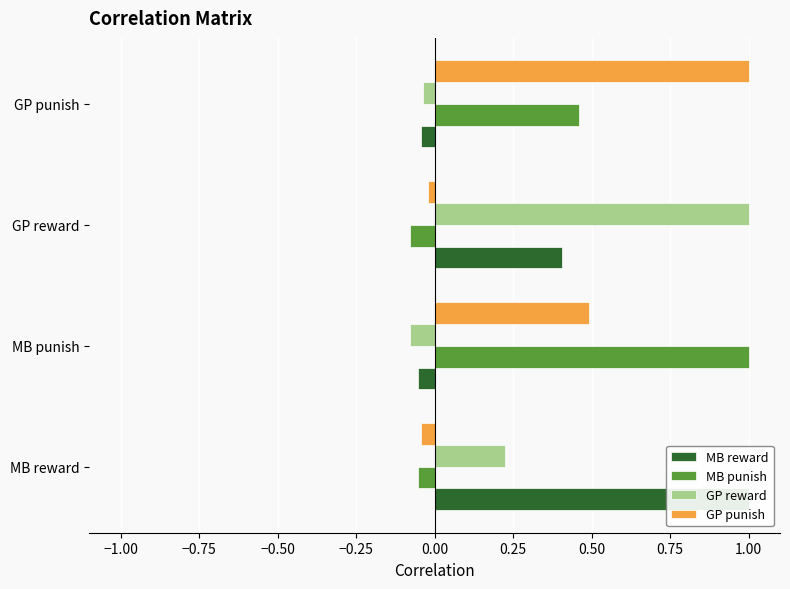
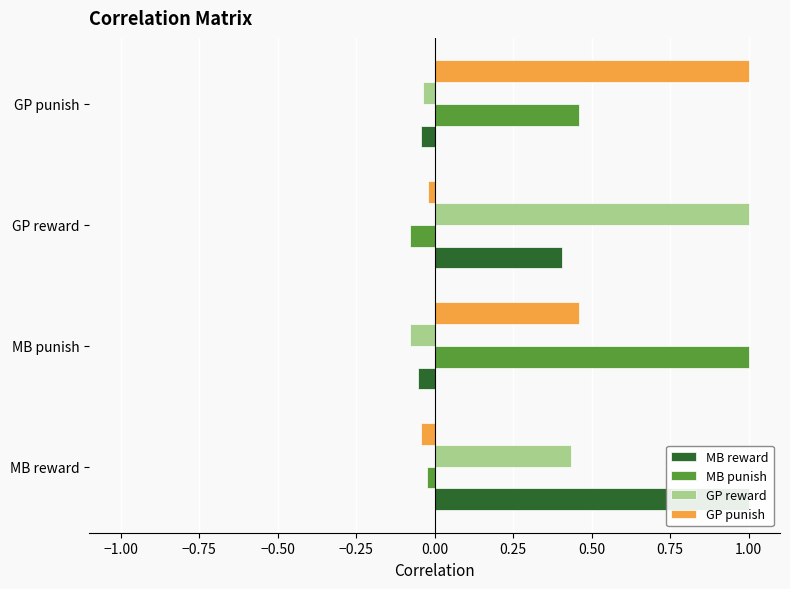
GP punish, MB punish: 0.49 -> 0.46
GP reward, MB reward: 0.22 -> 0.44
MB punish, MB reward: -0.05 -> -0.02
